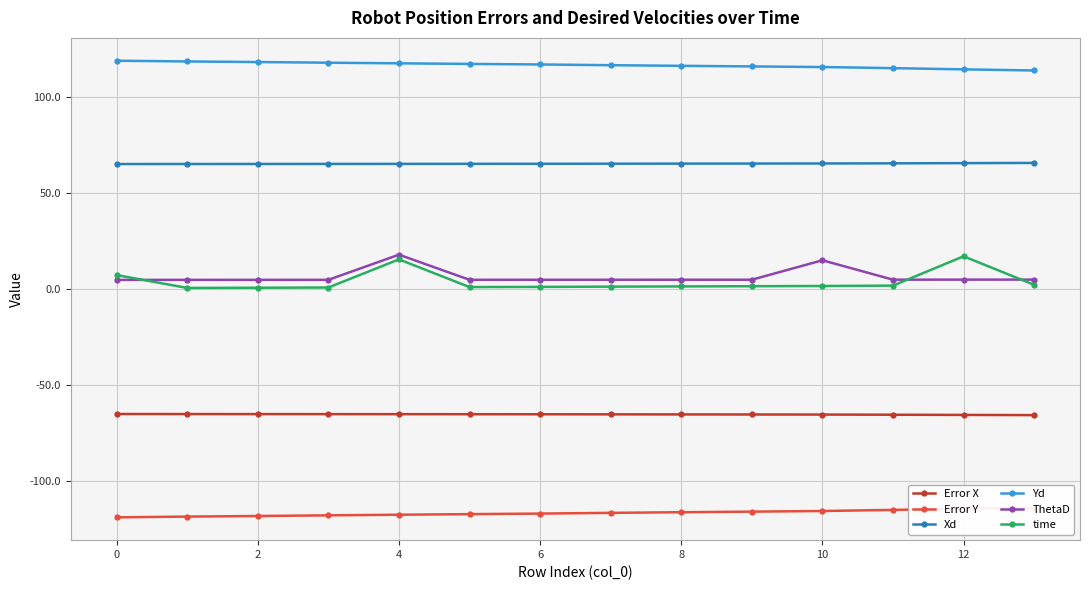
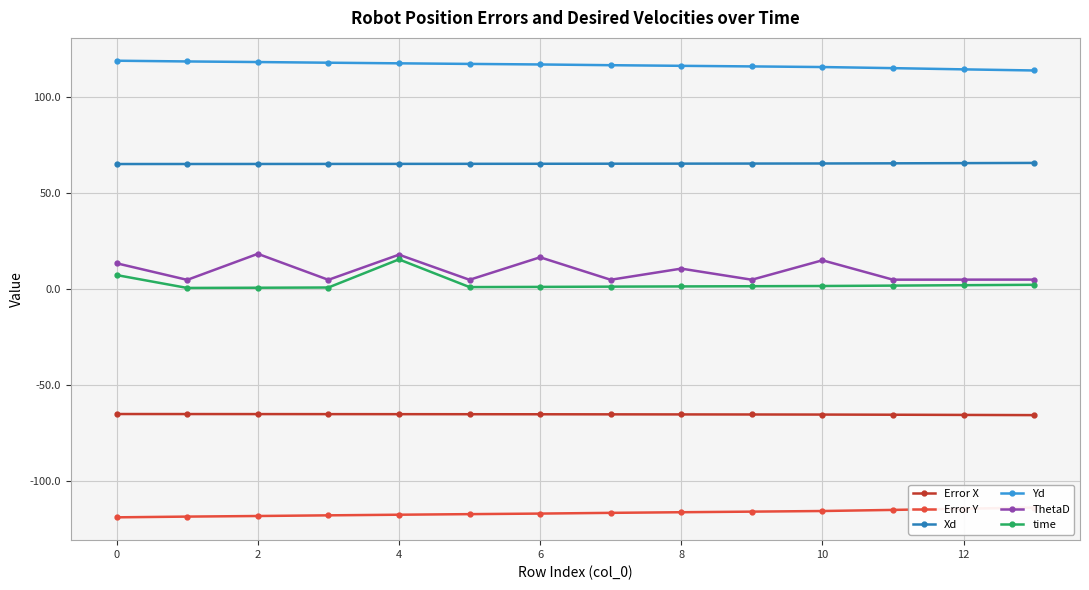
ThetaD, 0: 5 -> 13
ThetaD, 2: 5 -> 18
ThetaD, 6: 5 -> 17
ThetaD, 8: 5 -> 11
time, 12: 17 -> 2
